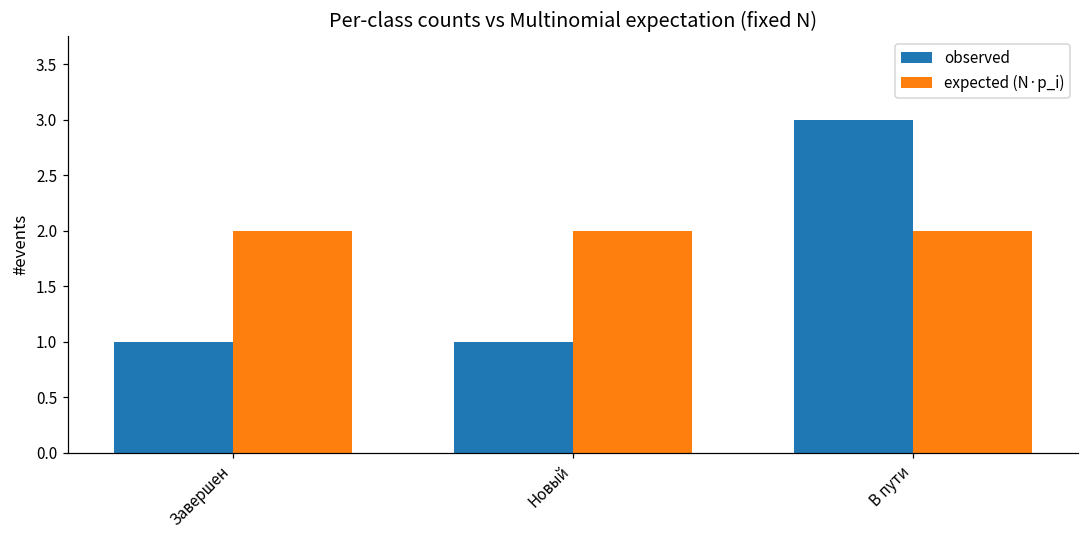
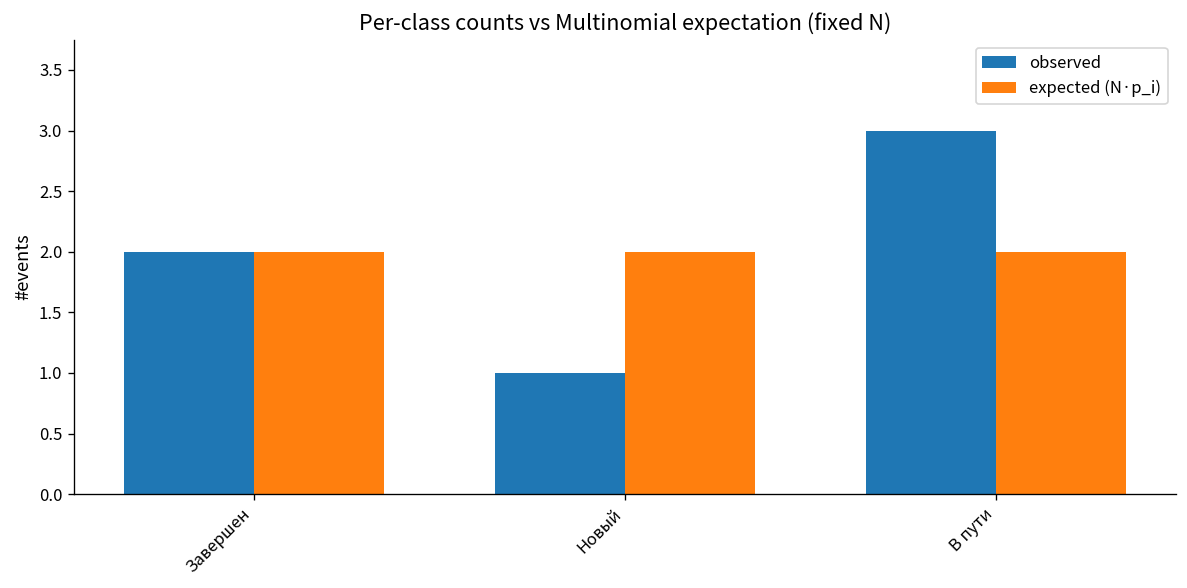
observed, Завершен: 1 -> 2
